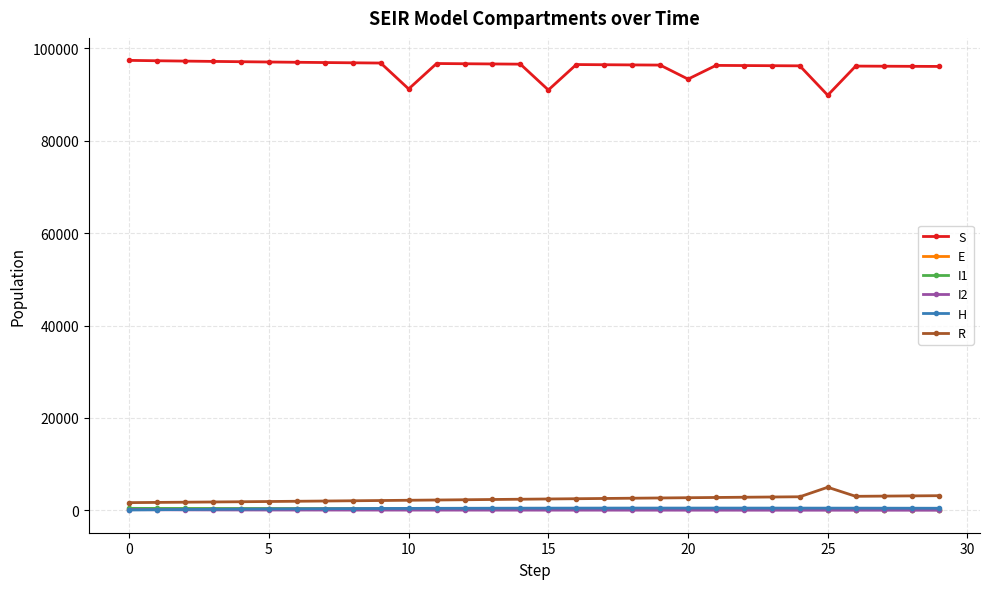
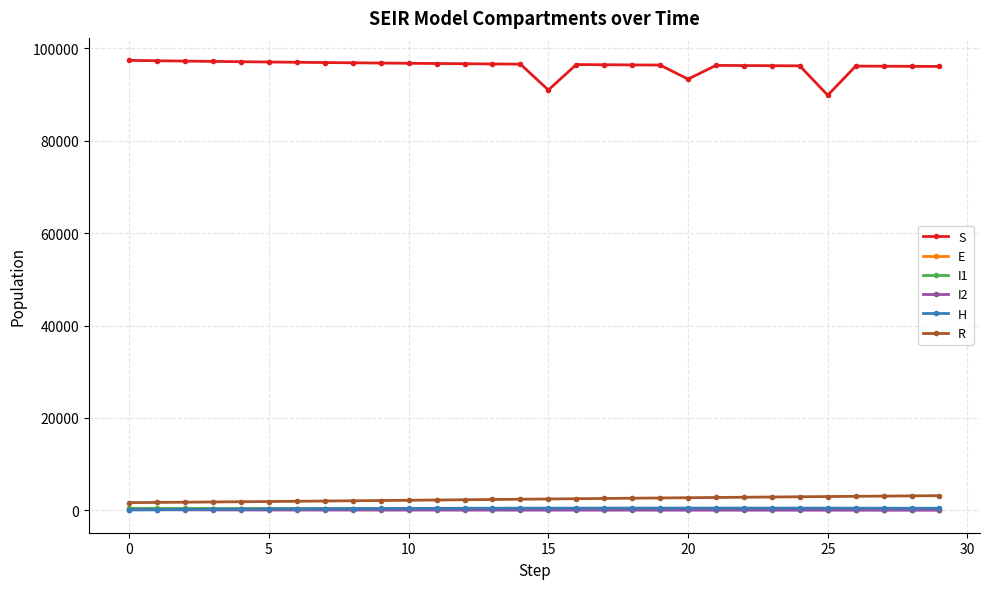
S, 10: 91000 -> 97000
R, 25: 5000 -> 3000
